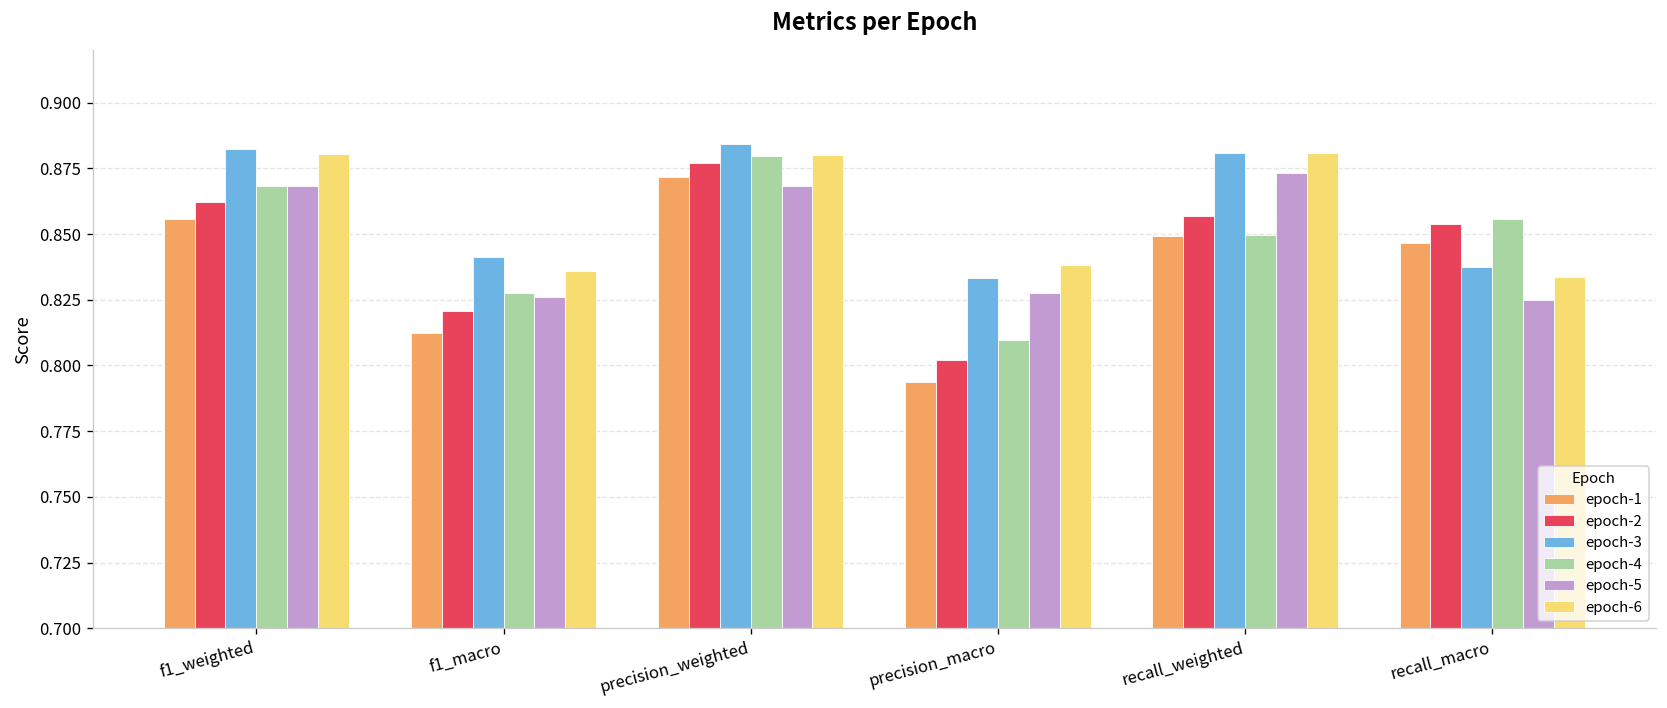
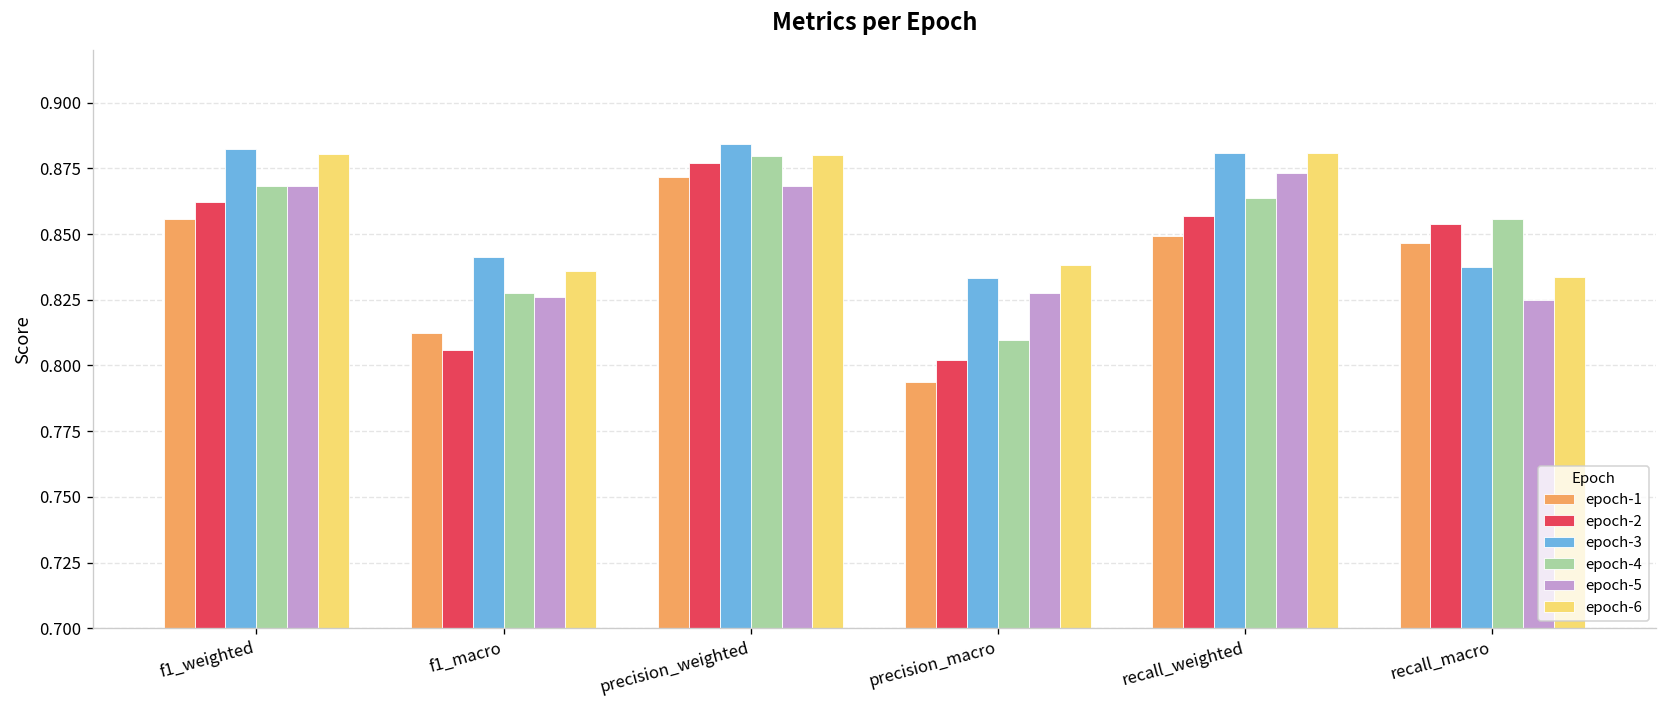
epoch-2, f1_macro: 0.821 -> 0.806
epoch-4, recall_weighted: 0.850 -> 0.864
